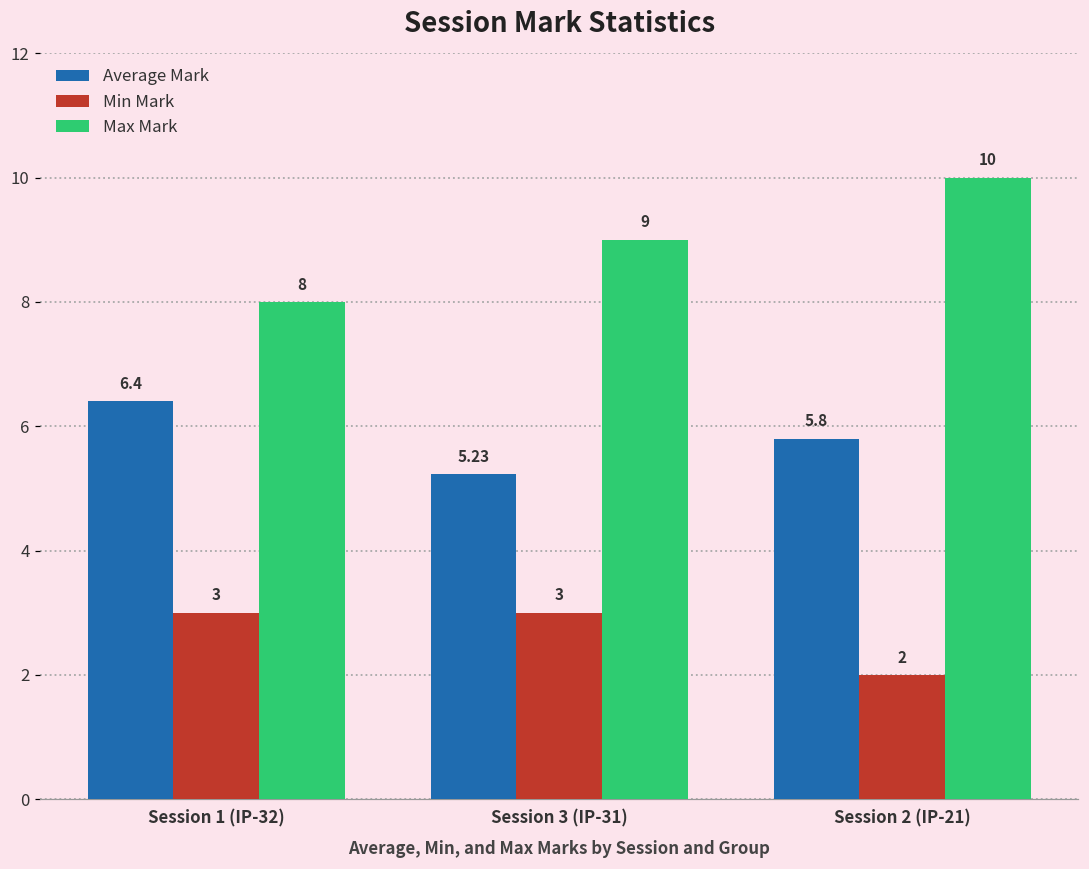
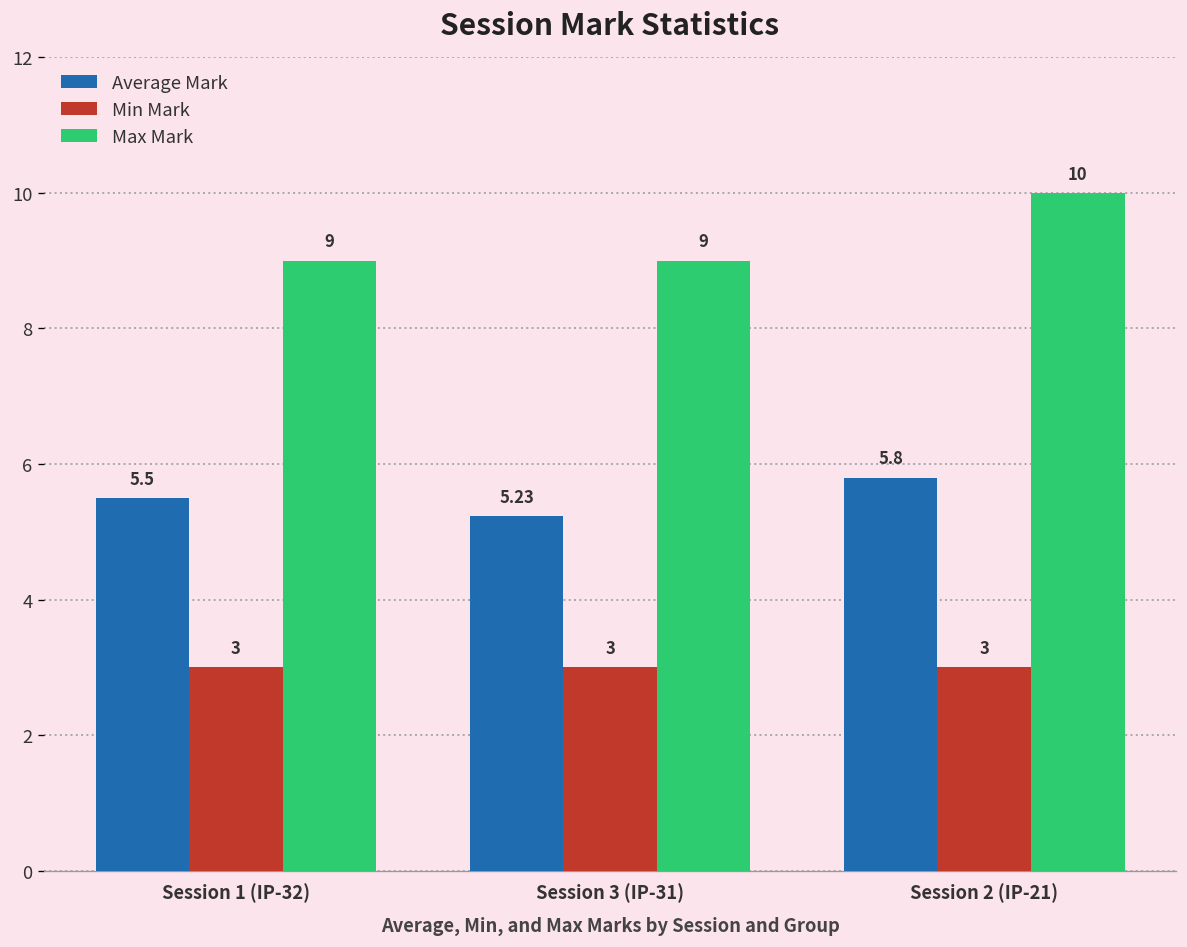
Average Mark, Session 1 (IP-32): 6.4 -> 5.5
Max Mark, Session 1 (IP-32): 8 -> 9
Min Mark, Session 2 (IP-21): 2 -> 3
